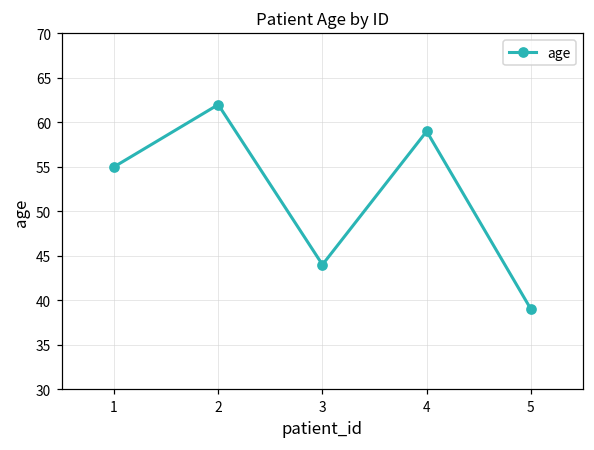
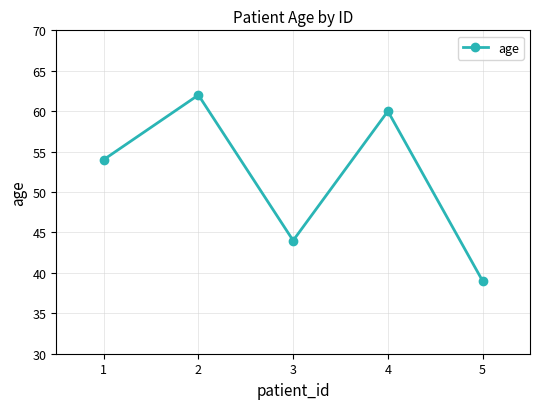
1: 55 -> 54
4: 59 -> 60
